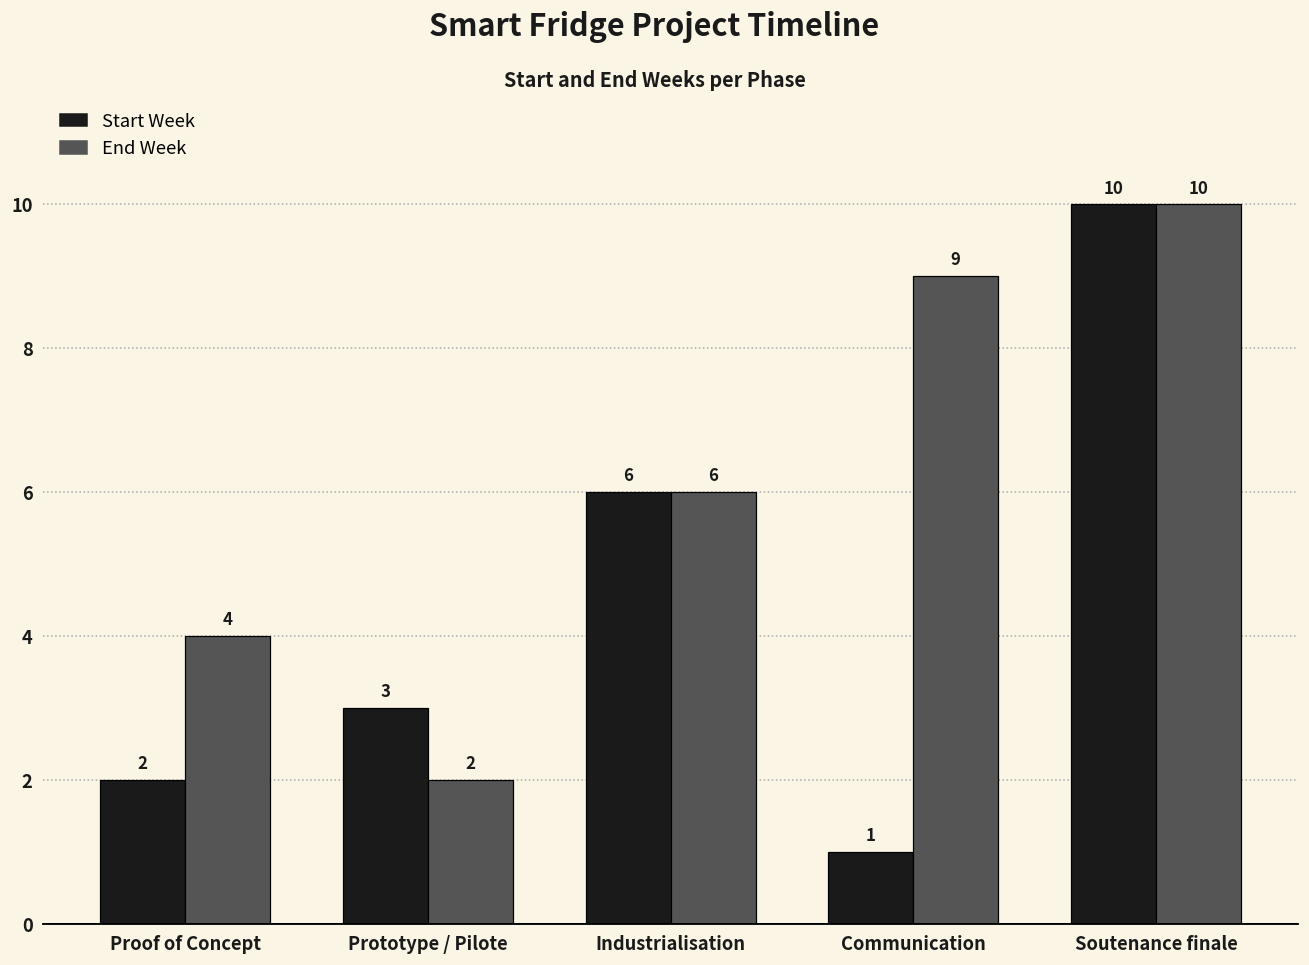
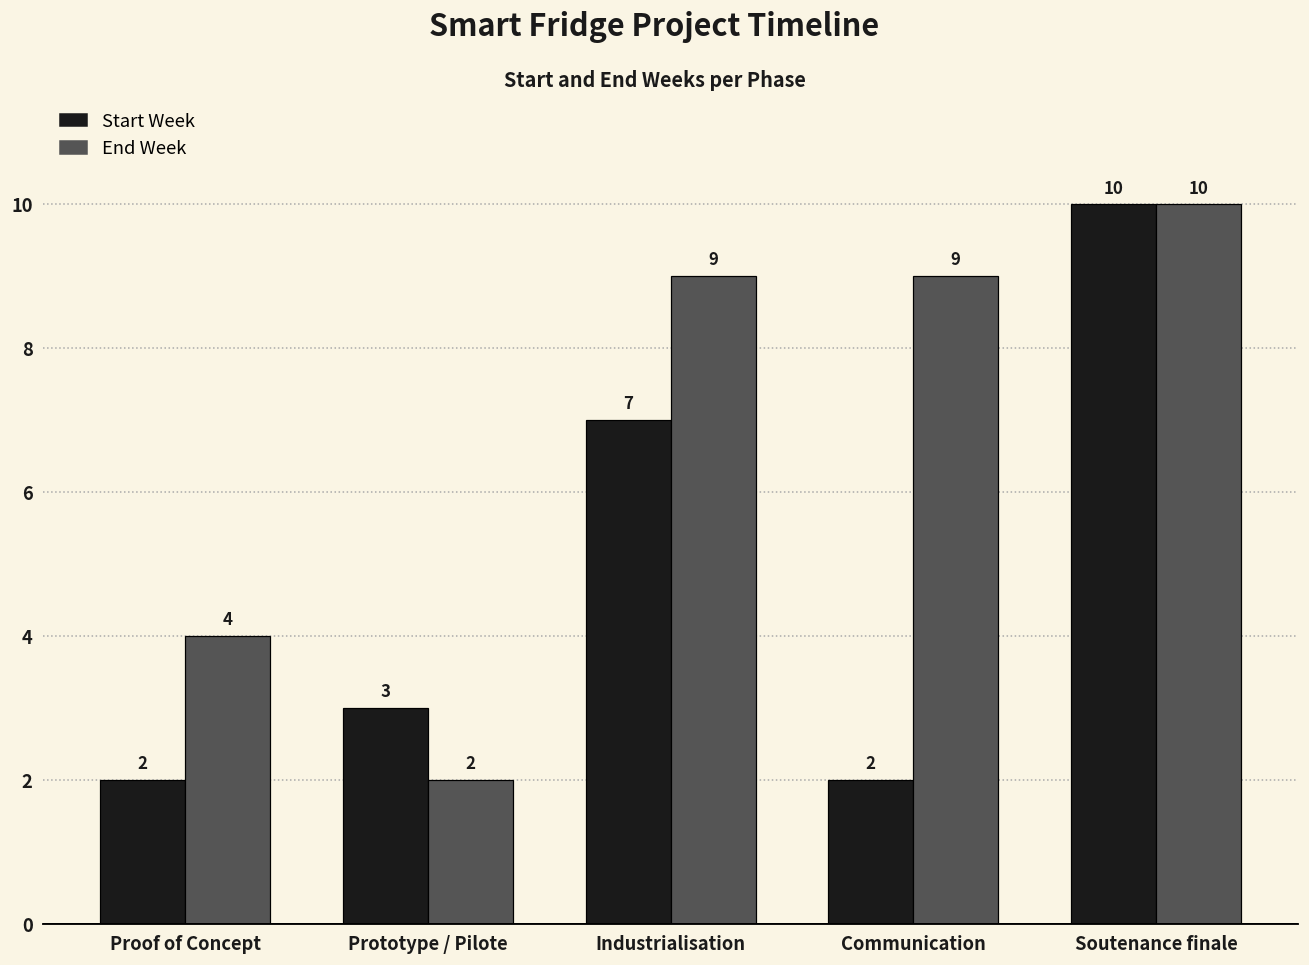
Start Week, Industrialisation: 6 -> 7
End Week, Industrialisation: 6 -> 9
Start Week, Communication: 1 -> 2
